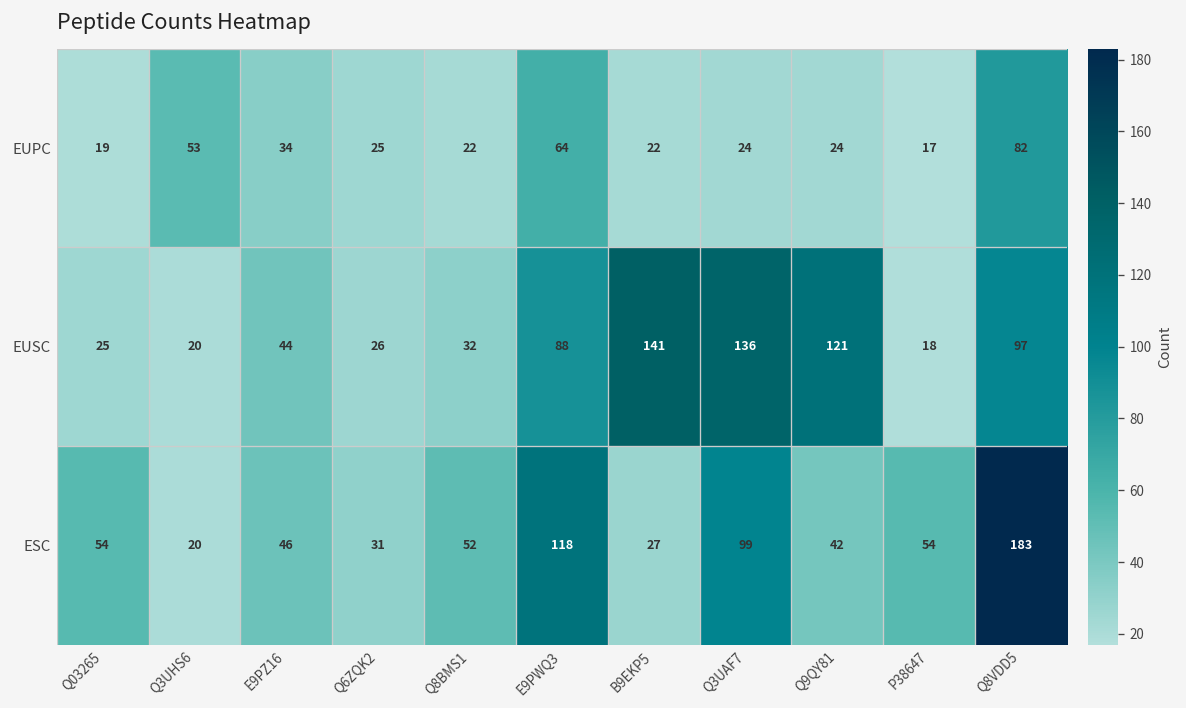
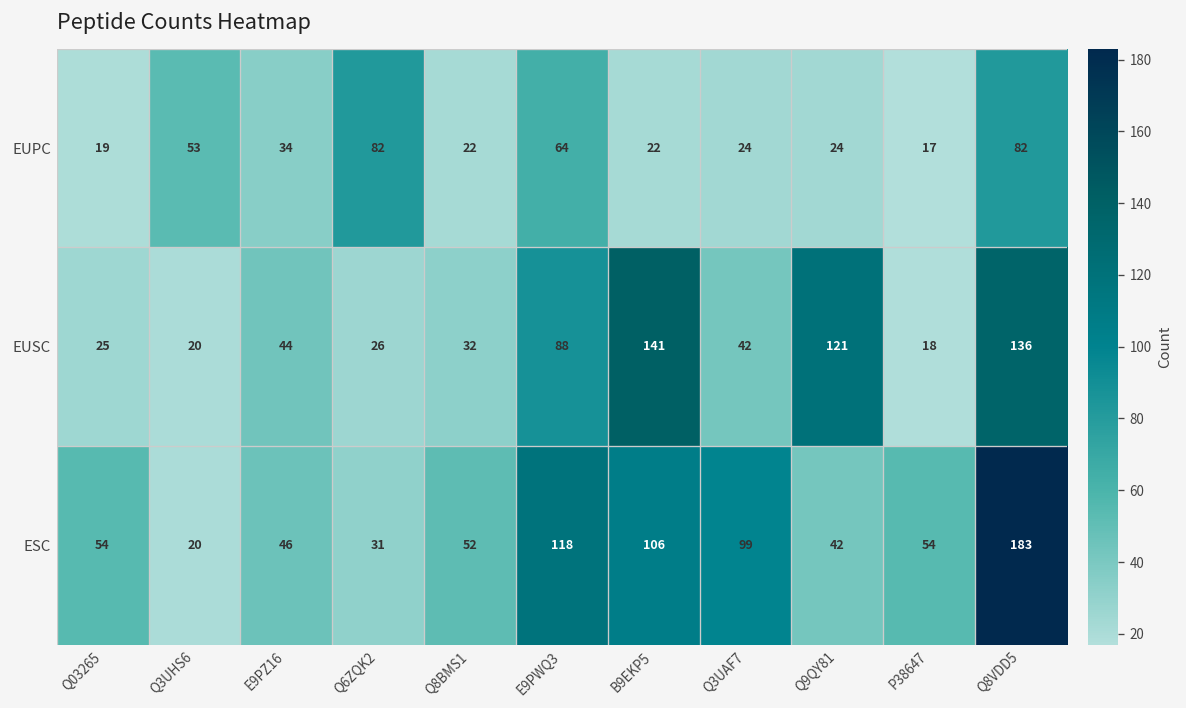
EUPC, Q6ZQK2: 25 -> 82
EUSC, Q3UAF7: 136 -> 42
EUSC, Q8VDD5: 97 -> 136
ESC, B9EKP5: 27 -> 106
